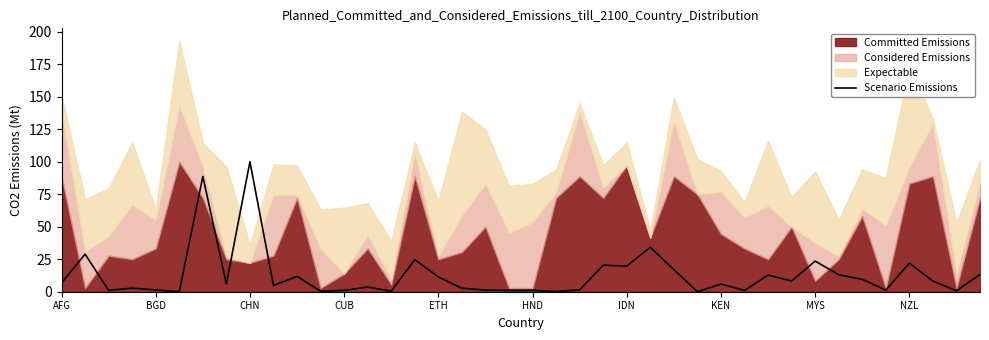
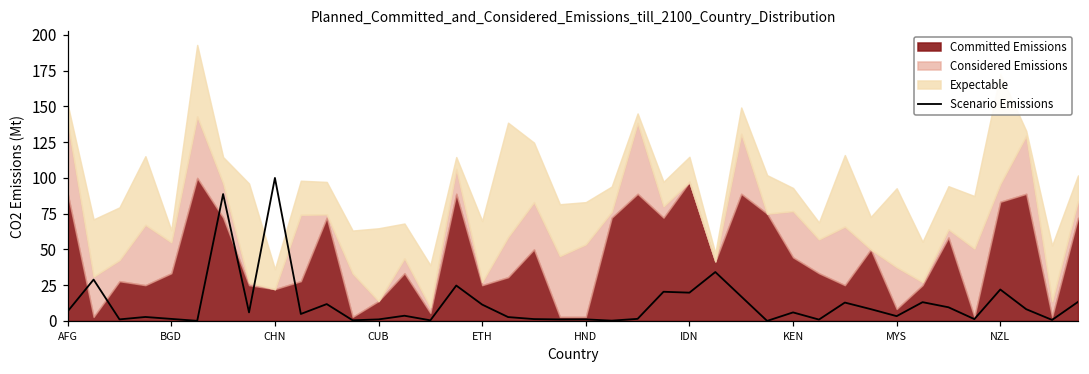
Scenario Emissions, MYS: 24 -> 3
